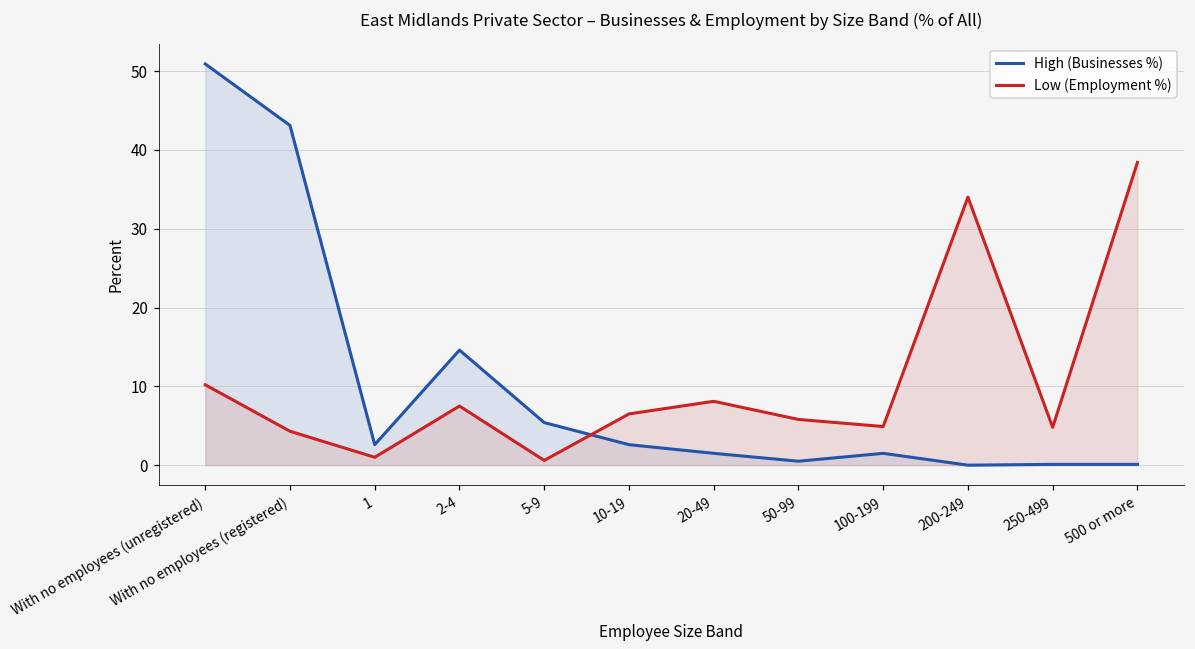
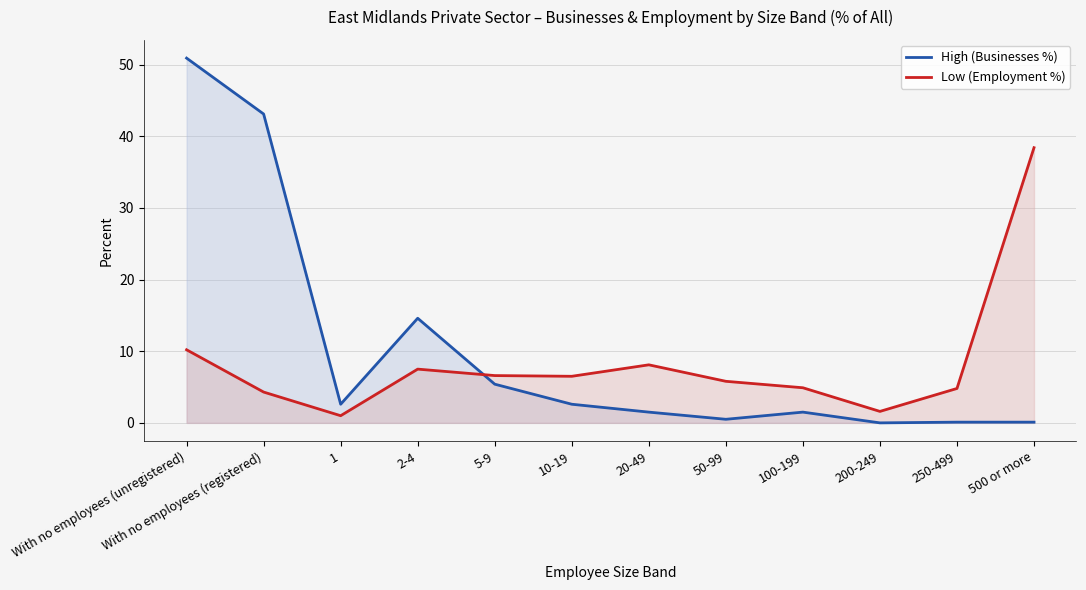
Low (Employment %), 5-9: 1 -> 7
Low (Employment %), 200-249: 34 -> 2
